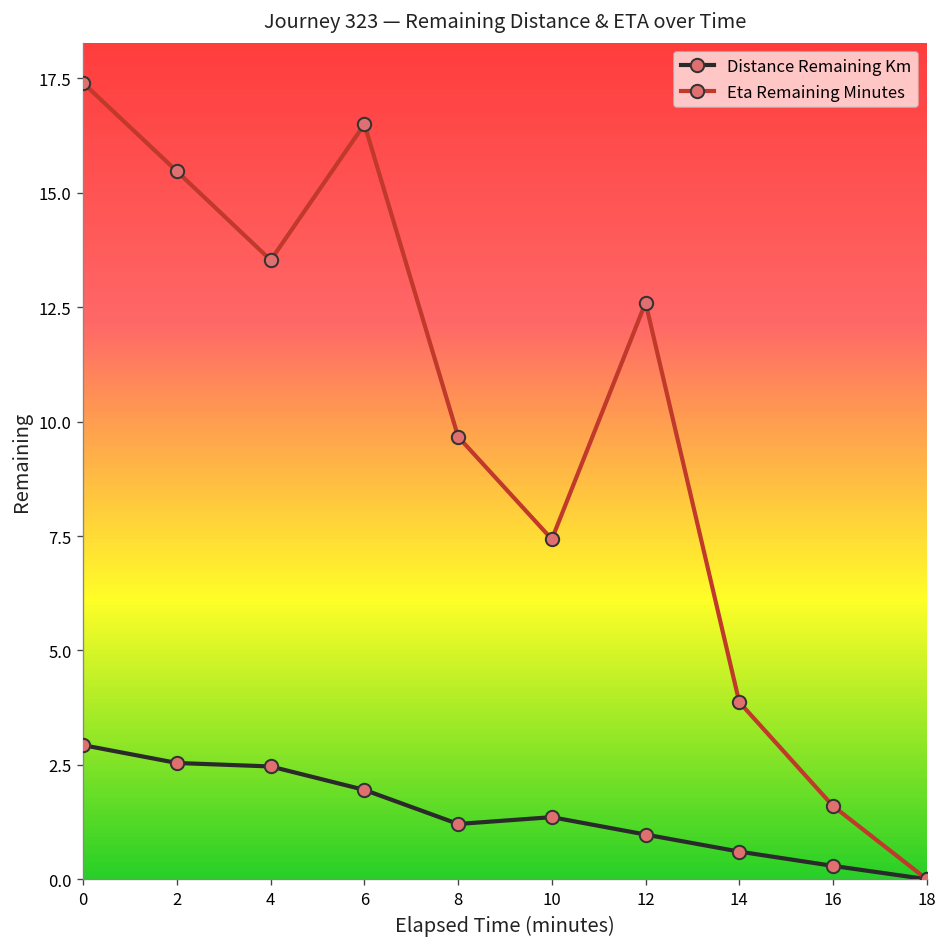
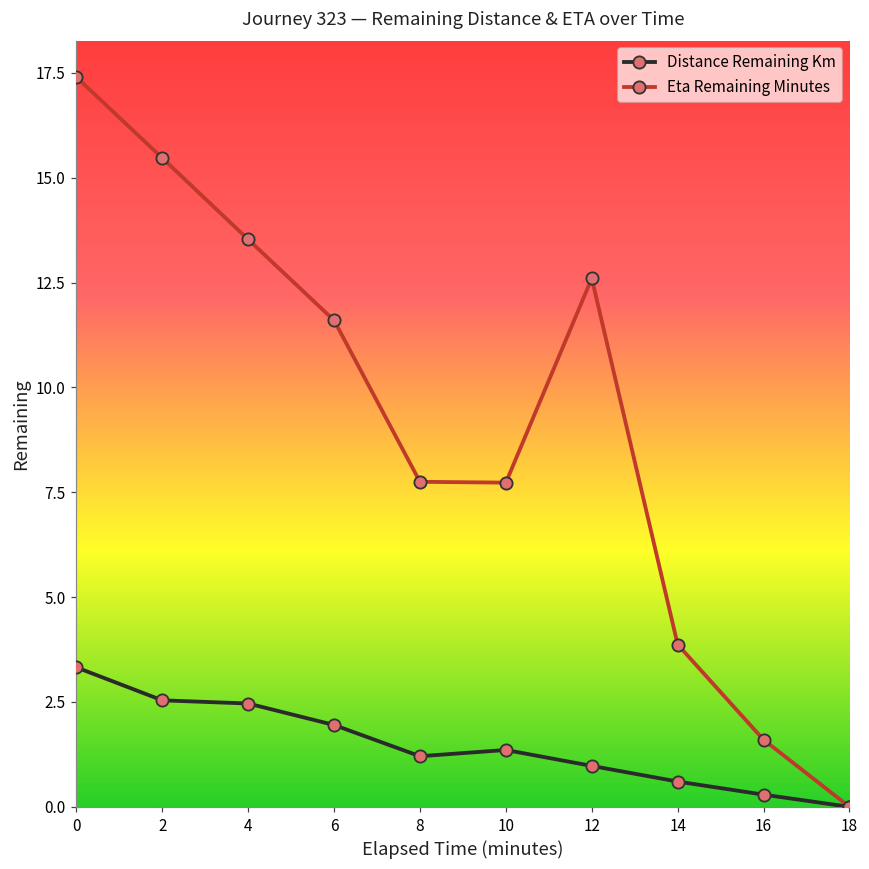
Distance Remaining Km, 0: 2.9 -> 3.3
Eta Remaining Minutes, 6: 16.5 -> 11.6
Eta Remaining Minutes, 8: 9.7 -> 7.8
Eta Remaining Minutes, 10: 7.4 -> 7.7
